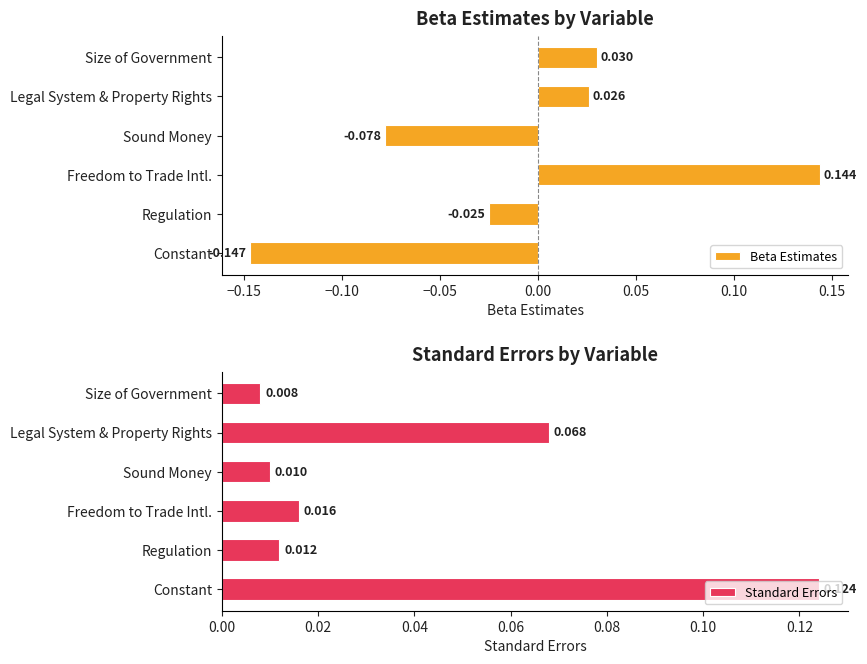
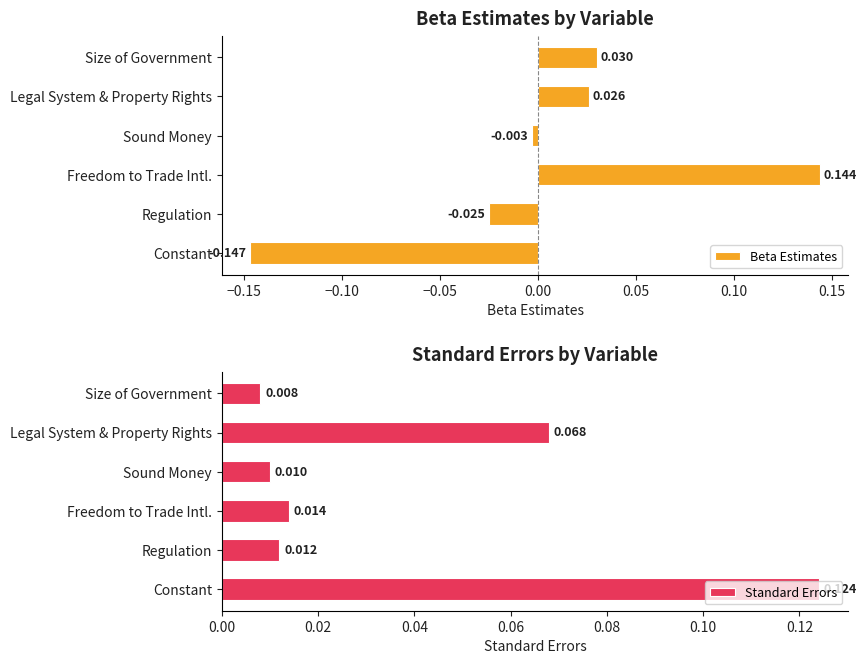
Beta Estimates by Variable, Sound Money: -0.078 -> -0.003
Standard Errors by Variable, Freedom to Trade Intl.: 0.016 -> 0.014
